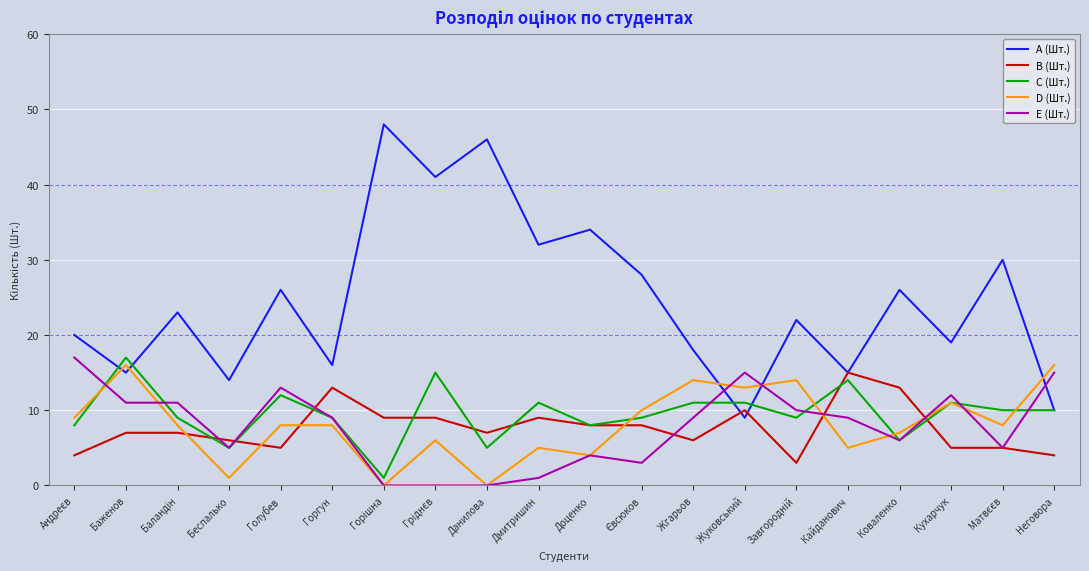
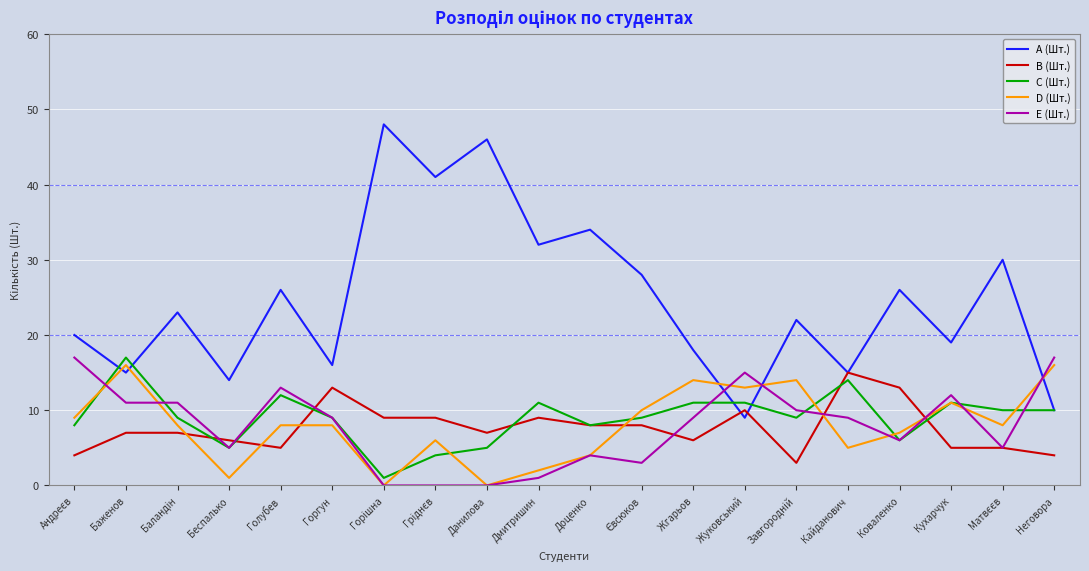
C (Шт.), Гріднєв: 15 -> 4
D (Шт.), Дмитришин: 5 -> 2
E (Шт.), Неговора: 15 -> 17
